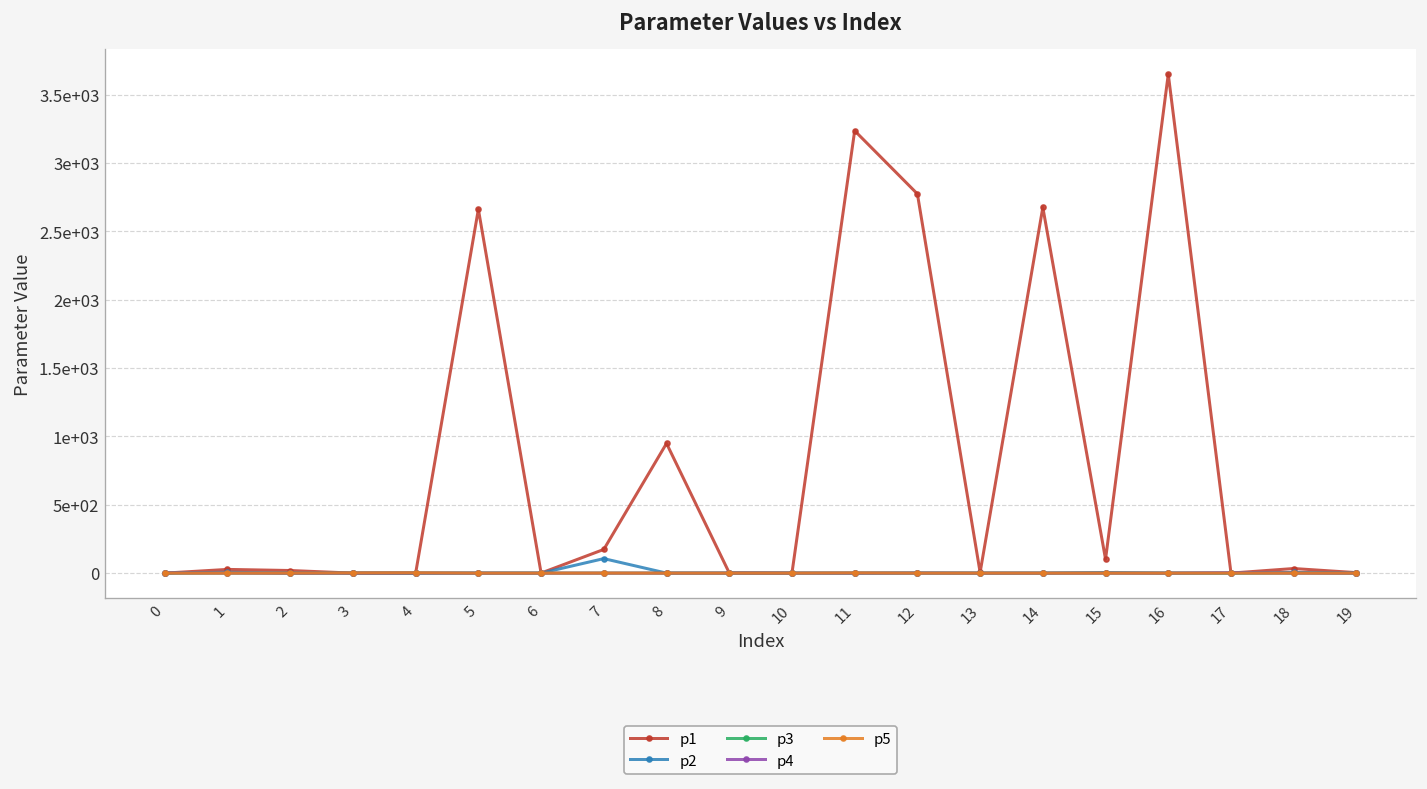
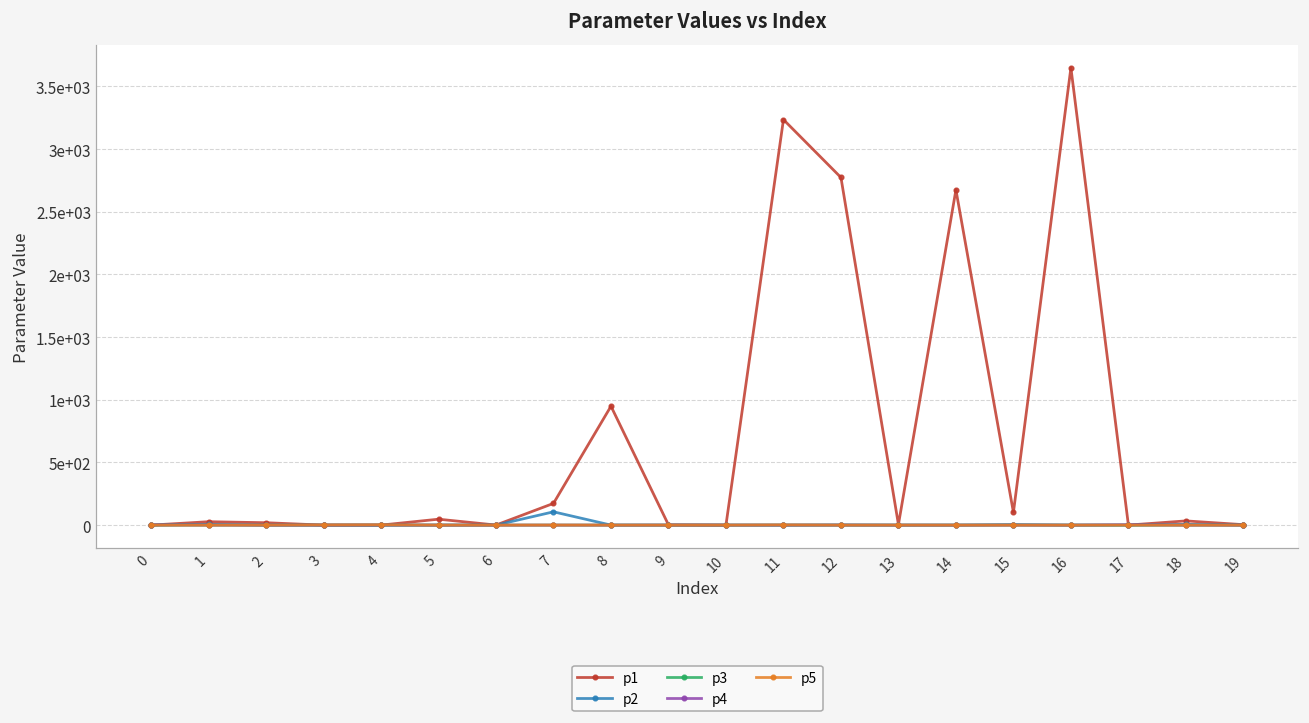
p1, 5: 2660 -> 50
